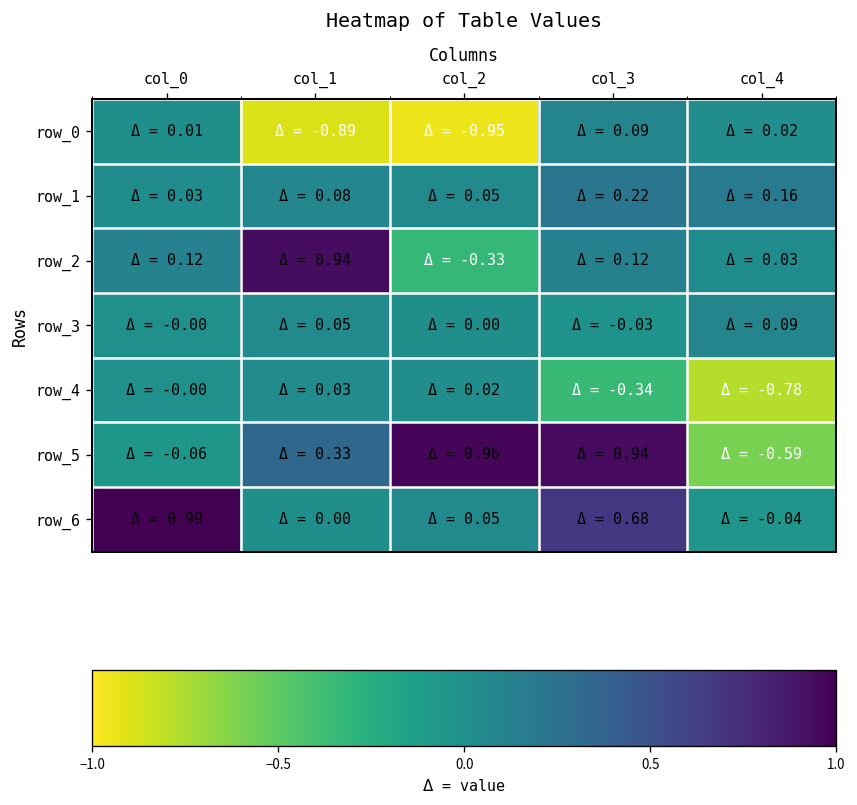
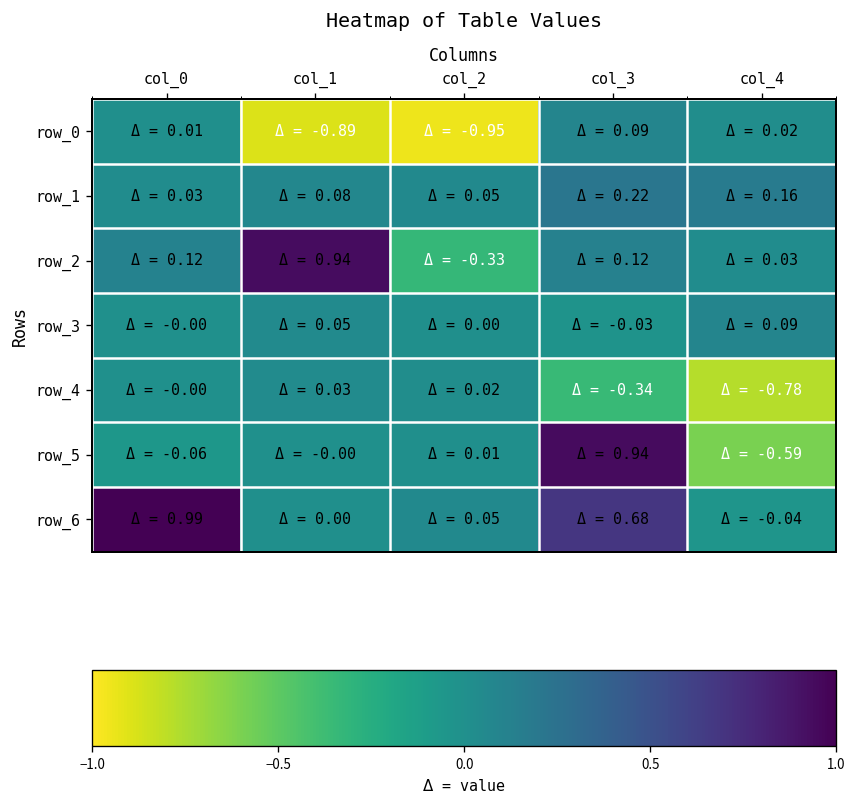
row_5, col_1: 0.33 -> -0.00
row_5, col_2: 0.96 -> 0.01
